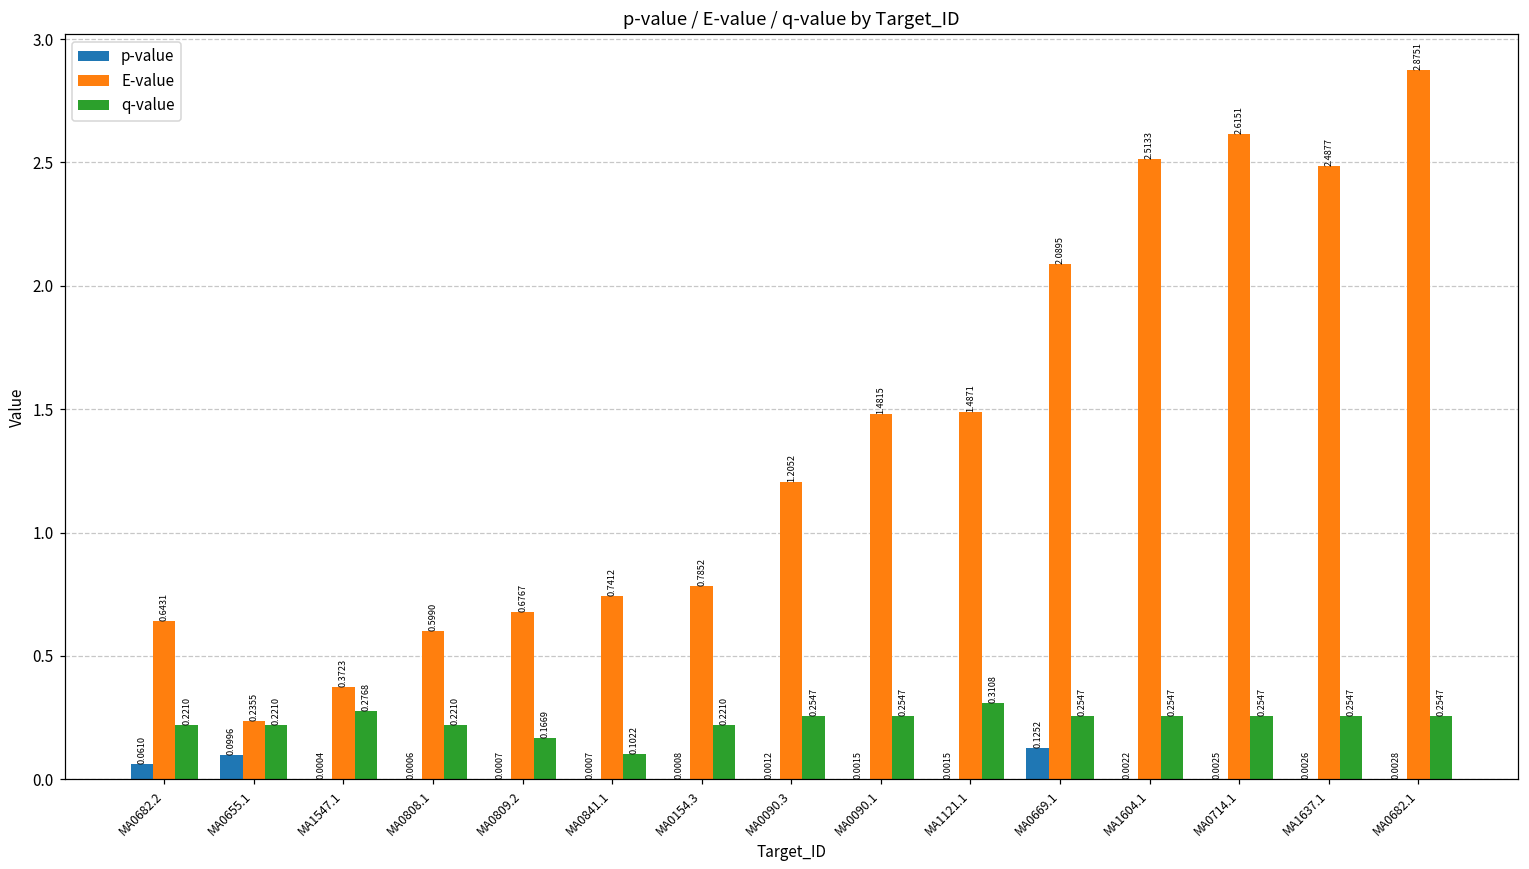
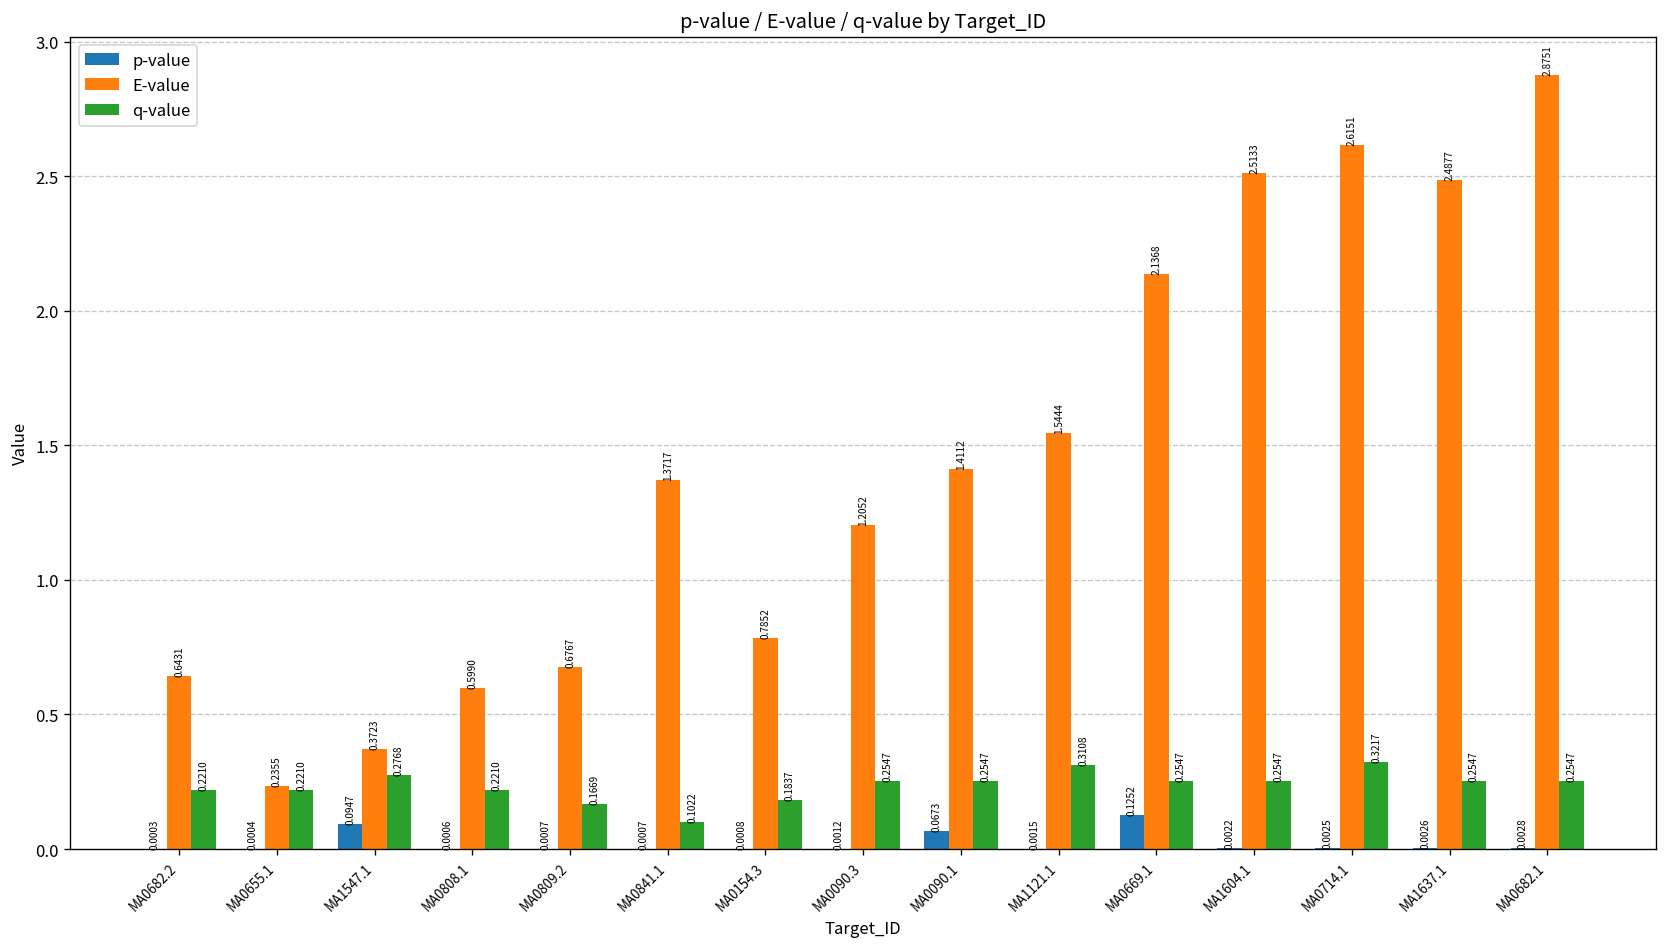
p-value, MA0682.2: 0.0610 -> 0.0003
p-value, MA0655.1: 0.0996 -> 0.0004
p-value, MA1547.1: 0.0004 -> 0.0947
E-value, MA0841.1: 0.7412 -> 1.3717
q-value, MA0154.3: 0.2210 -> 0.1837
p-value, MA0090.1: 0.0015 -> 0.0673
E-value, MA0090.1: 1.4815 -> 1.4112
E-value, MA1121.1: 1.4871 -> 1.5444
E-value, MA0669.1: 2.0895 -> 2.1368
q-value, MA0714.1: 0.2547 -> 0.3217
